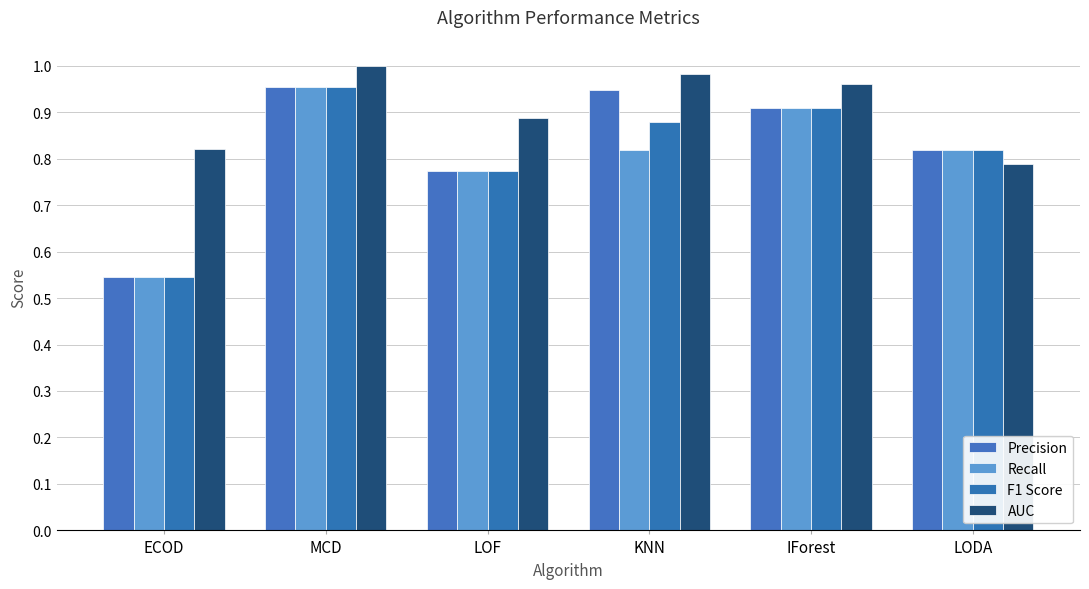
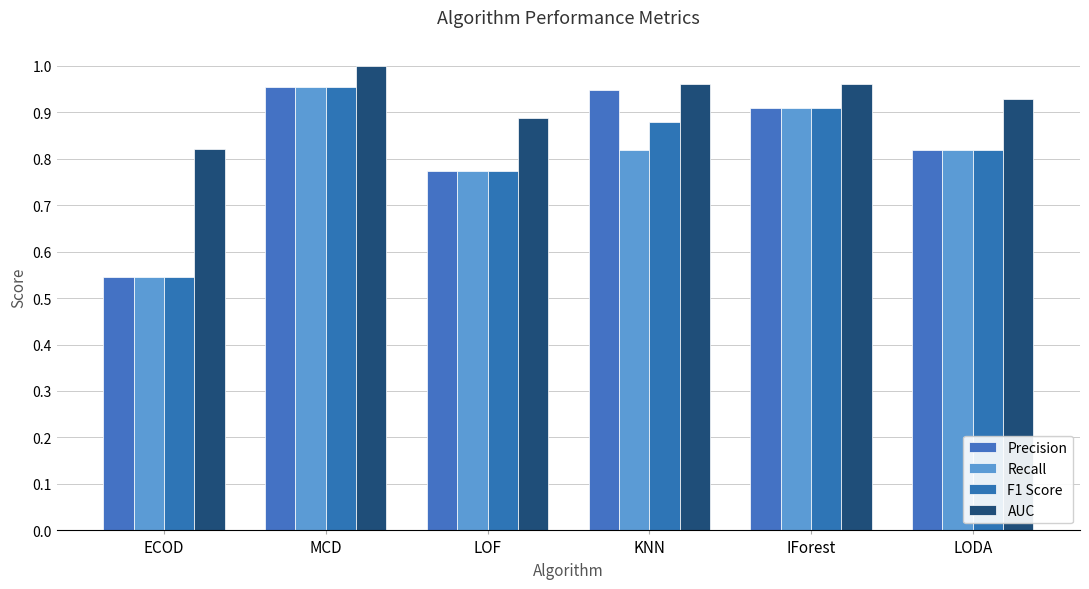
AUC, KNN: 0.98 -> 0.96
AUC, LODA: 0.79 -> 0.93
